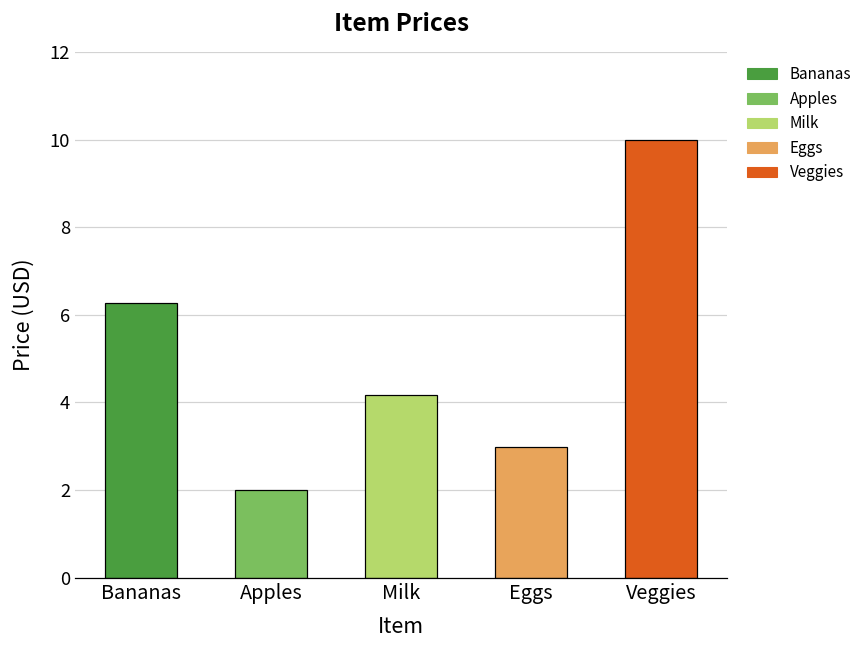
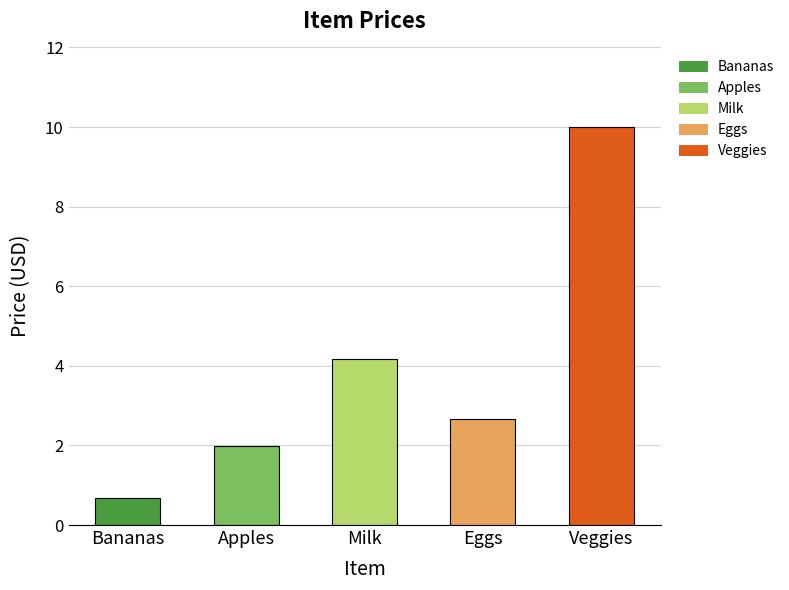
Bananas: 6.3 -> 0.7
Eggs: 3.0 -> 2.7
